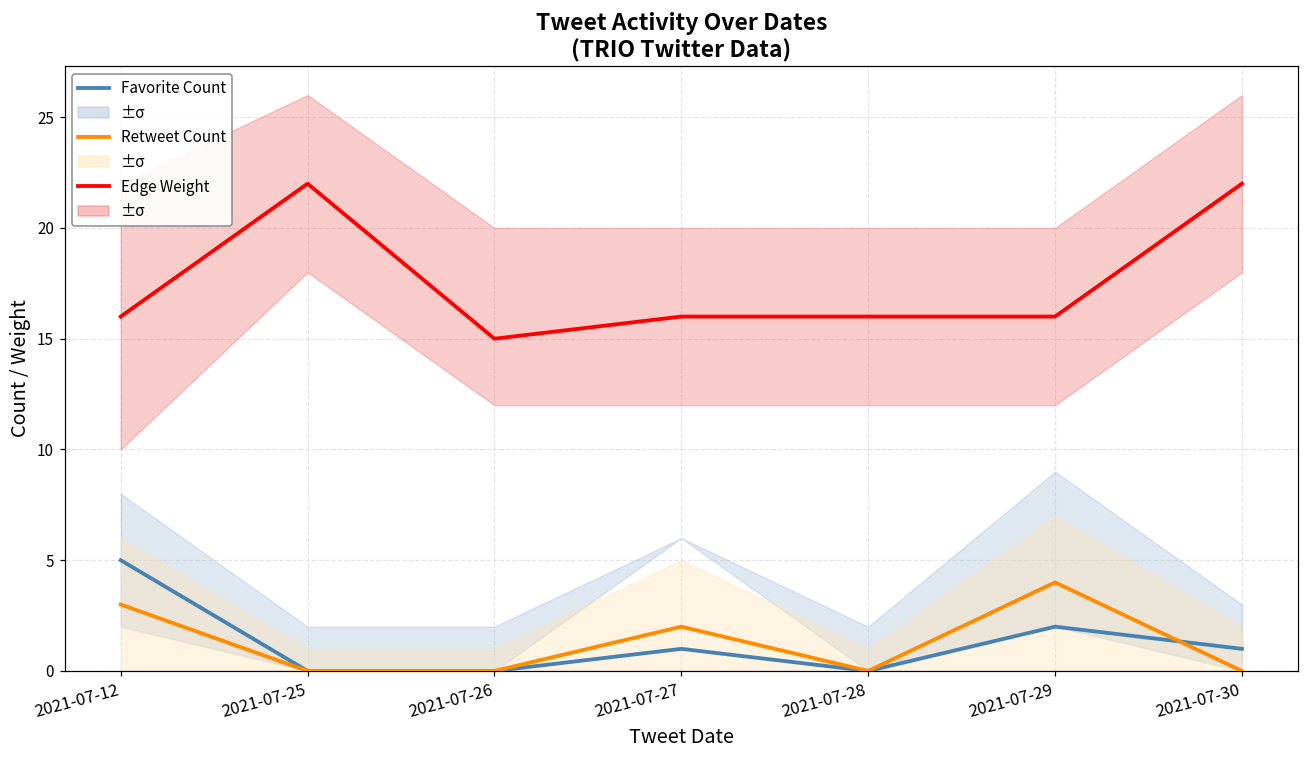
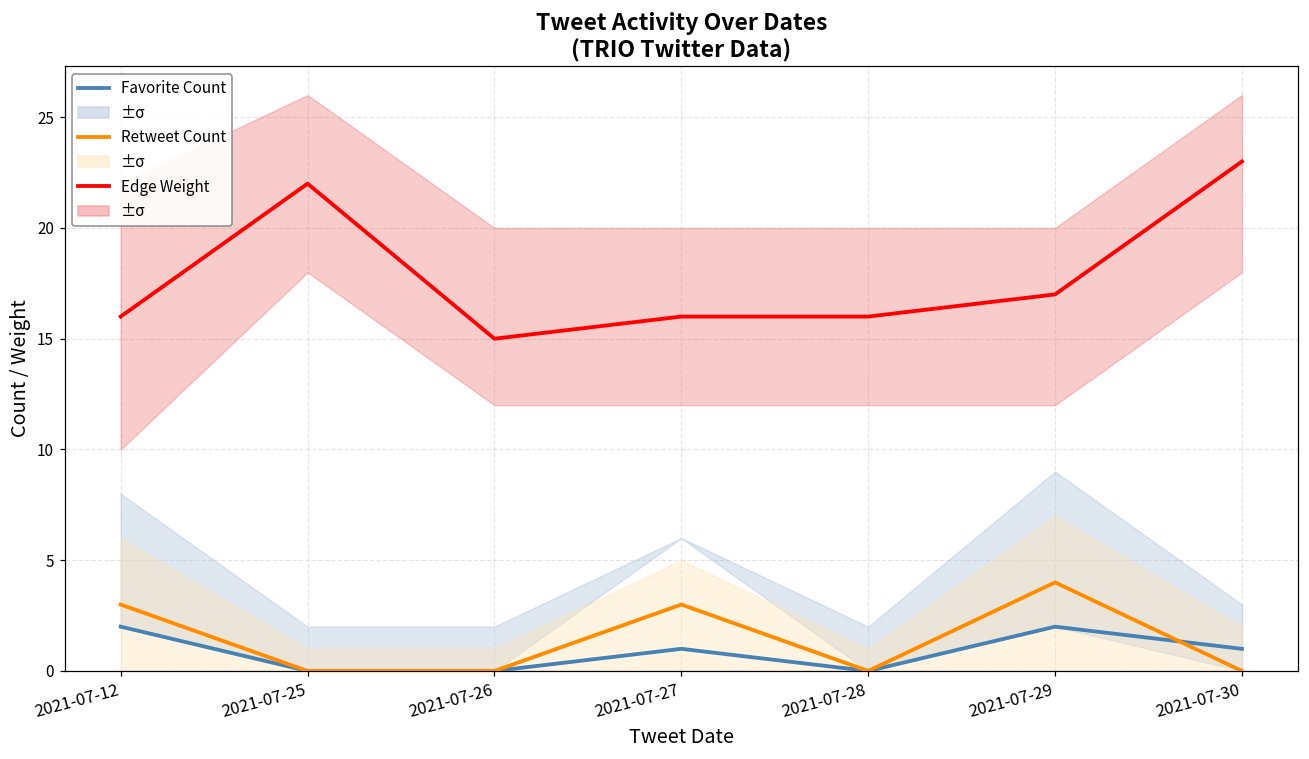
Favorite Count, 2021-07-12: 5 -> 2
Retweet Count, 2021-07-27: 2 -> 3
Edge Weight, 2021-07-29: 16 -> 17
Edge Weight, 2021-07-30: 22 -> 23
